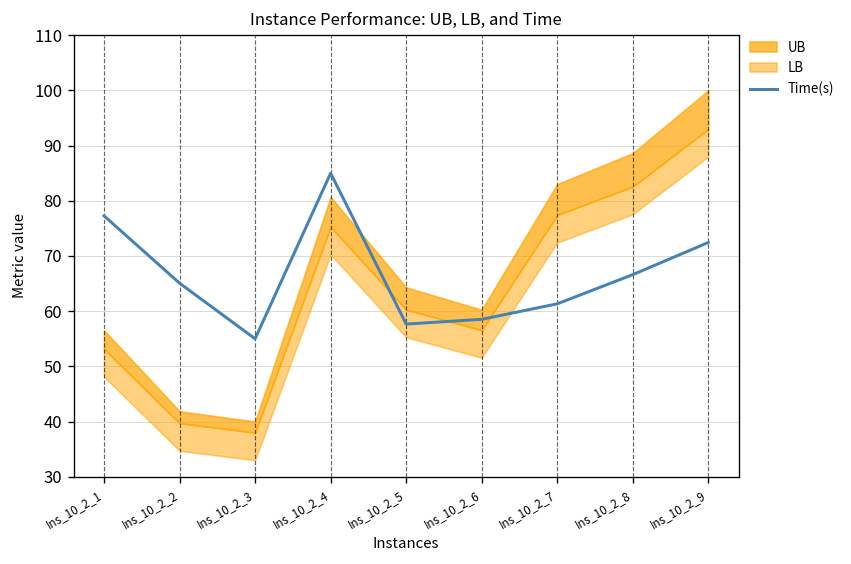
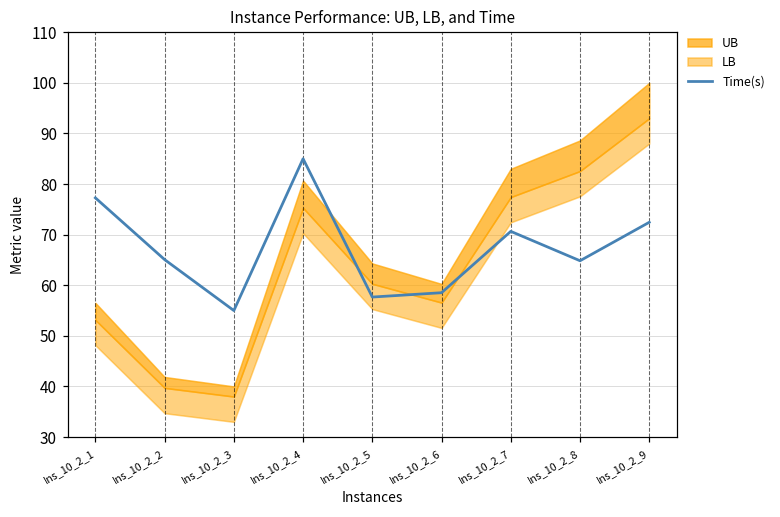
Time(s), Ins_10_2_7: 61 -> 71
Time(s), Ins_10_2_8: 67 -> 65
